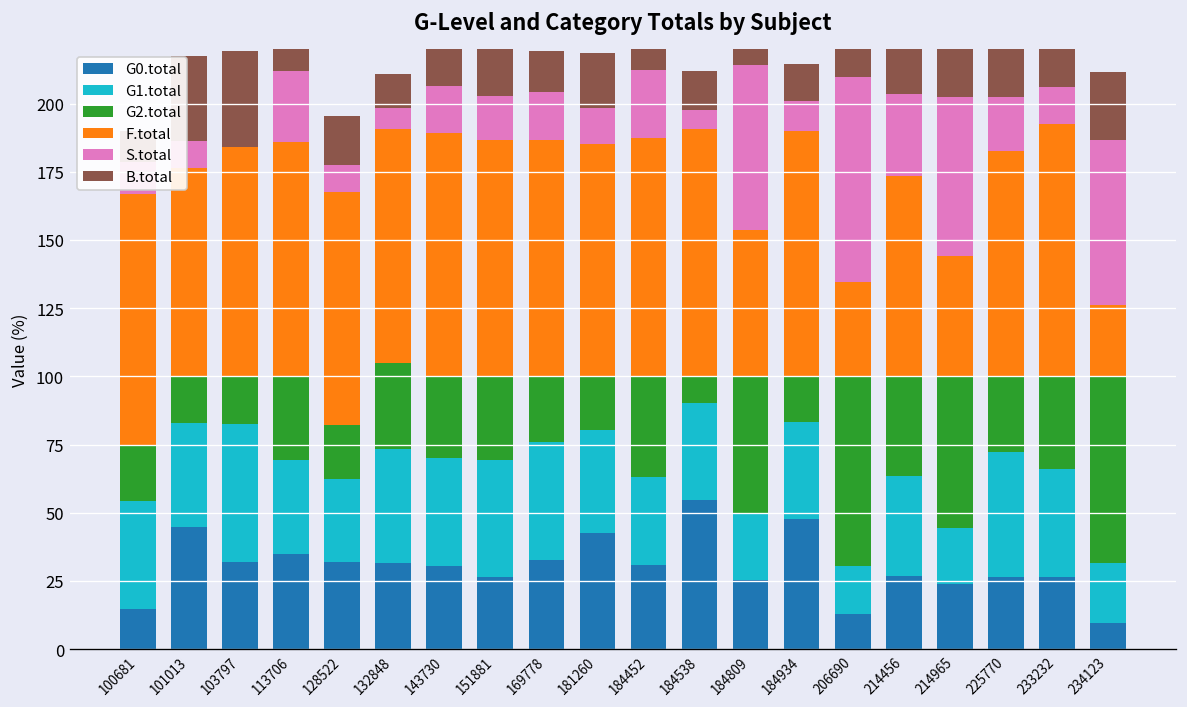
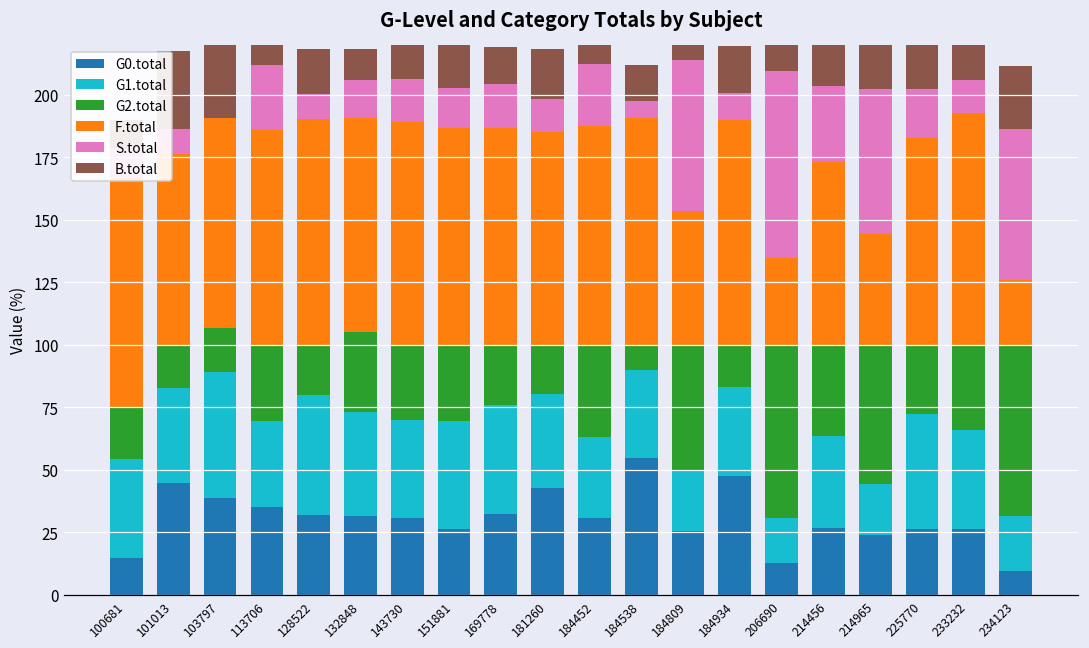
G0.total, 103797: 32 -> 39
G1.total, 128522: 30 -> 48
F.total, 128522: 85 -> 90
S.total, 132848: 7 -> 15
B.total, 184934: 14 -> 19
